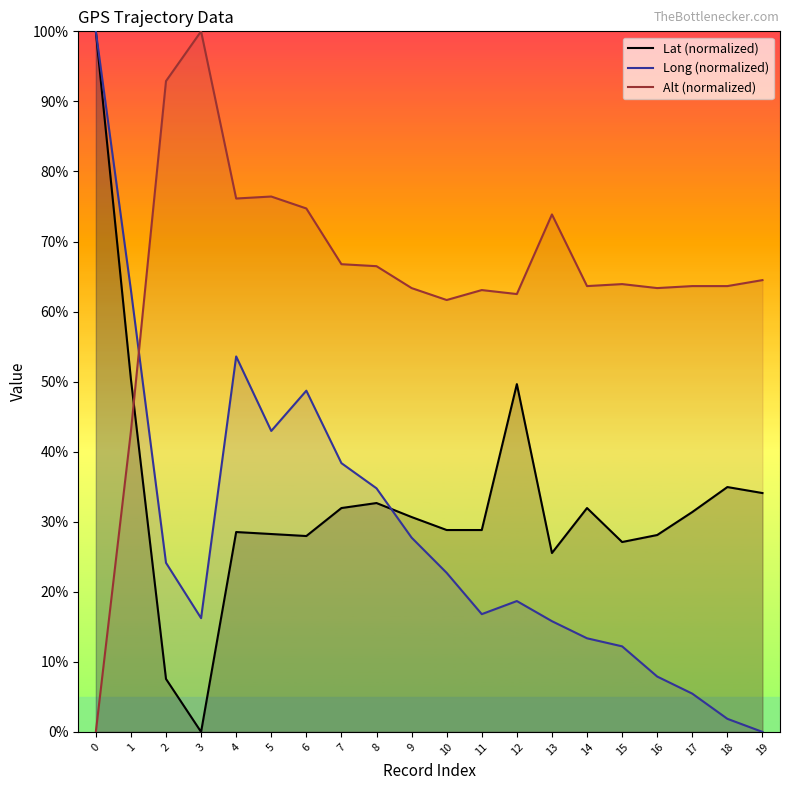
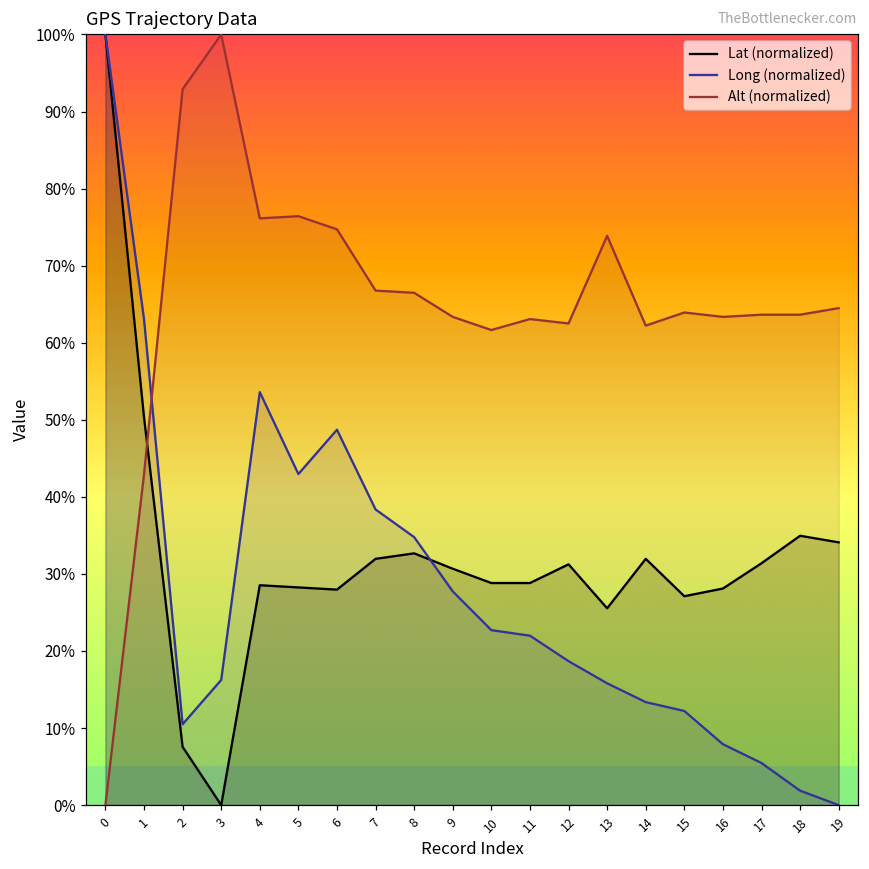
Long (normalized), 2: 24% -> 10%
Long (normalized), 11: 17% -> 22%
Lat (normalized), 12: 50% -> 31%
Alt (normalized), 14: 64% -> 62%
